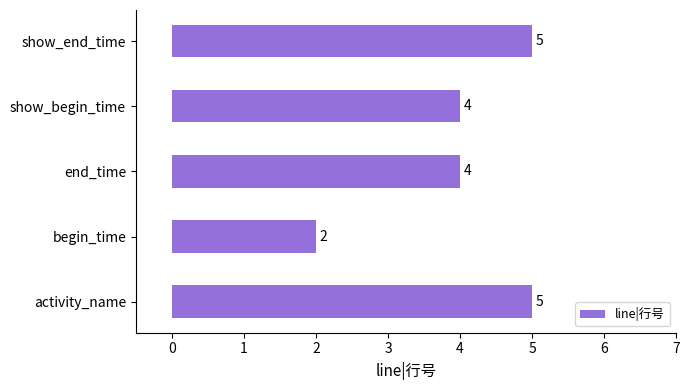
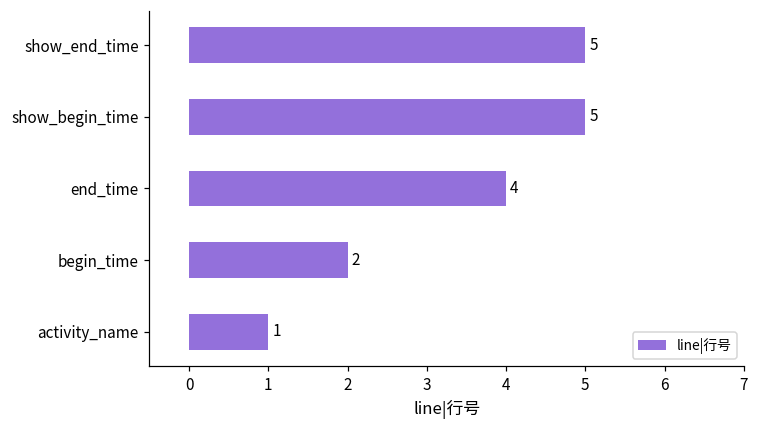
show_begin_time: 4 -> 5
activity_name: 5 -> 1
